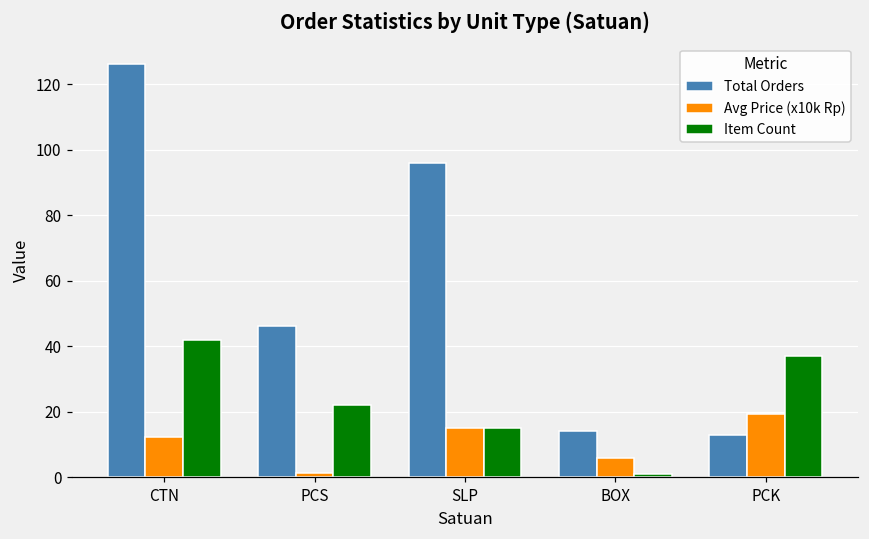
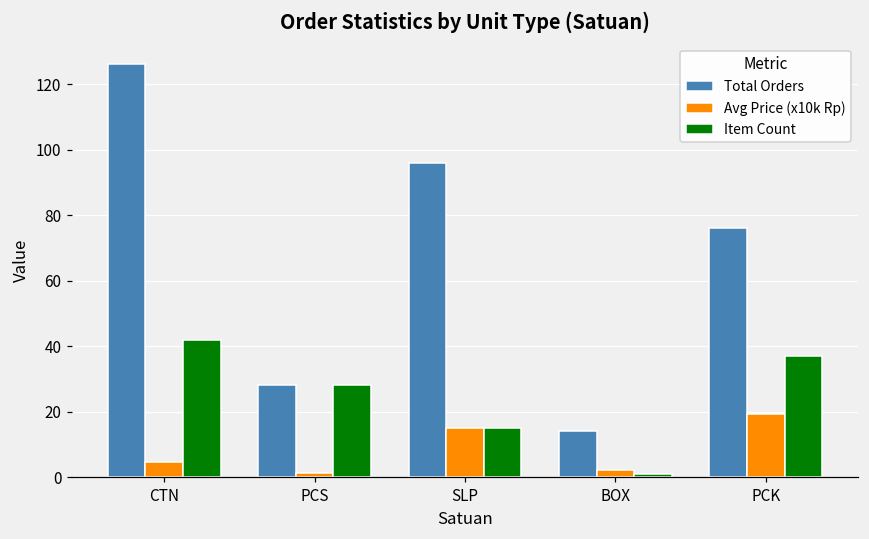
Avg Price (x10k Rp), CTN: 12 -> 5
Total Orders, PCS: 46 -> 28
Item Count, PCS: 22 -> 28
Avg Price (x10k Rp), BOX: 6 -> 2
Total Orders, PCK: 13 -> 76
